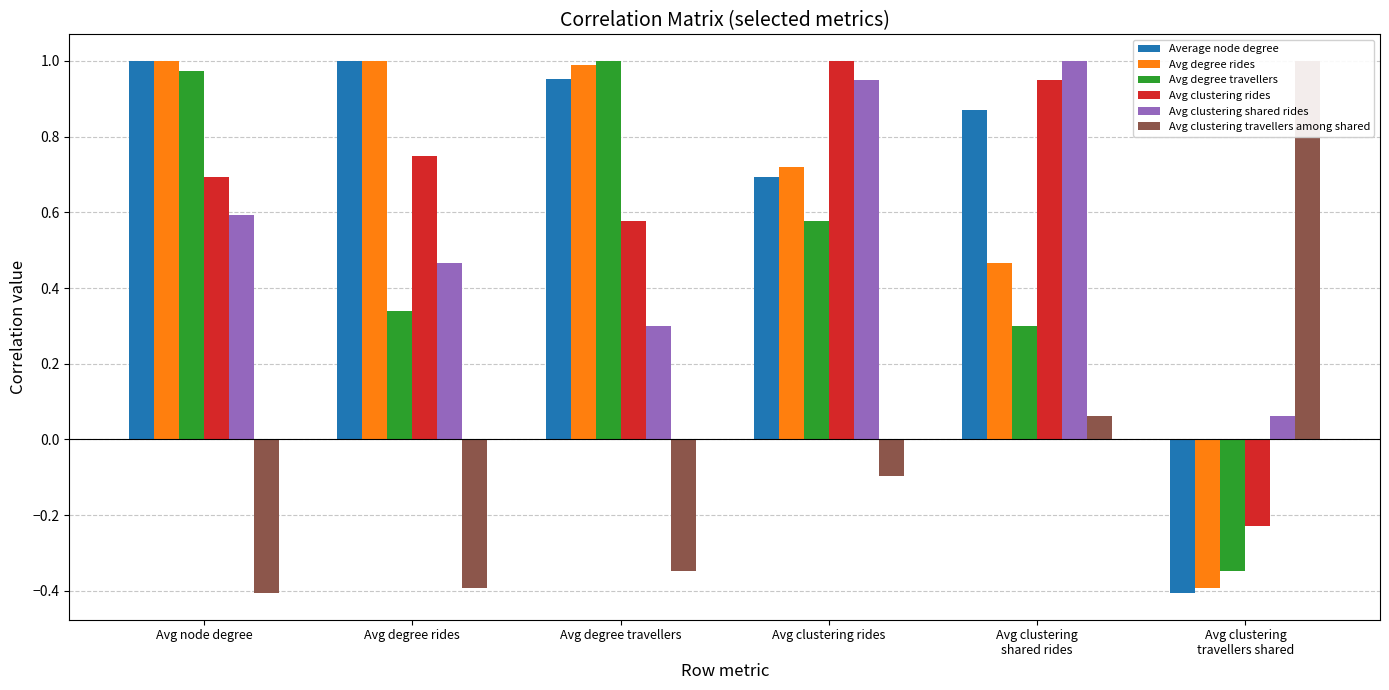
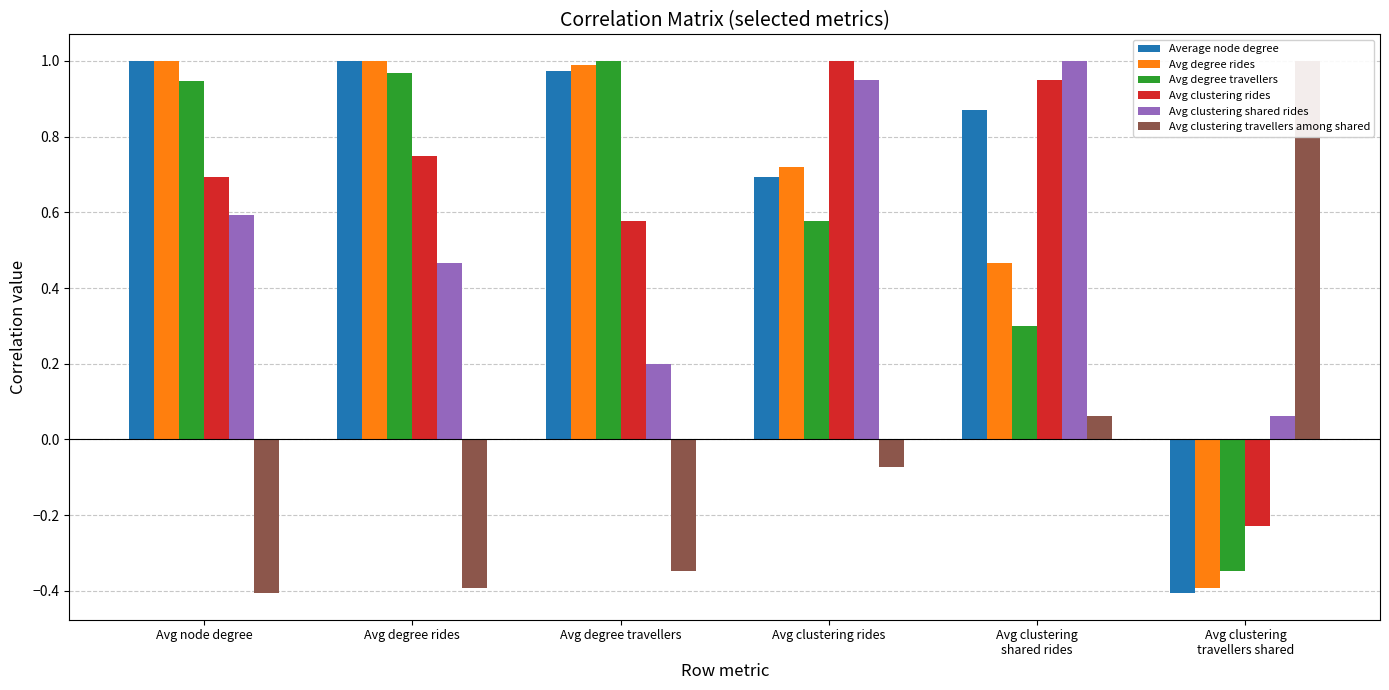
Avg degree travellers, Avg node degree: 0.97 -> 0.95
Avg degree travellers, Avg degree rides: 0.34 -> 0.97
Average node degree, Avg degree travellers: 0.95 -> 0.97
Avg clustering shared rides, Avg degree travellers: 0.3 -> 0.2
Avg clustering travellers among shared, Avg clustering rides: -0.10 -> -0.07
